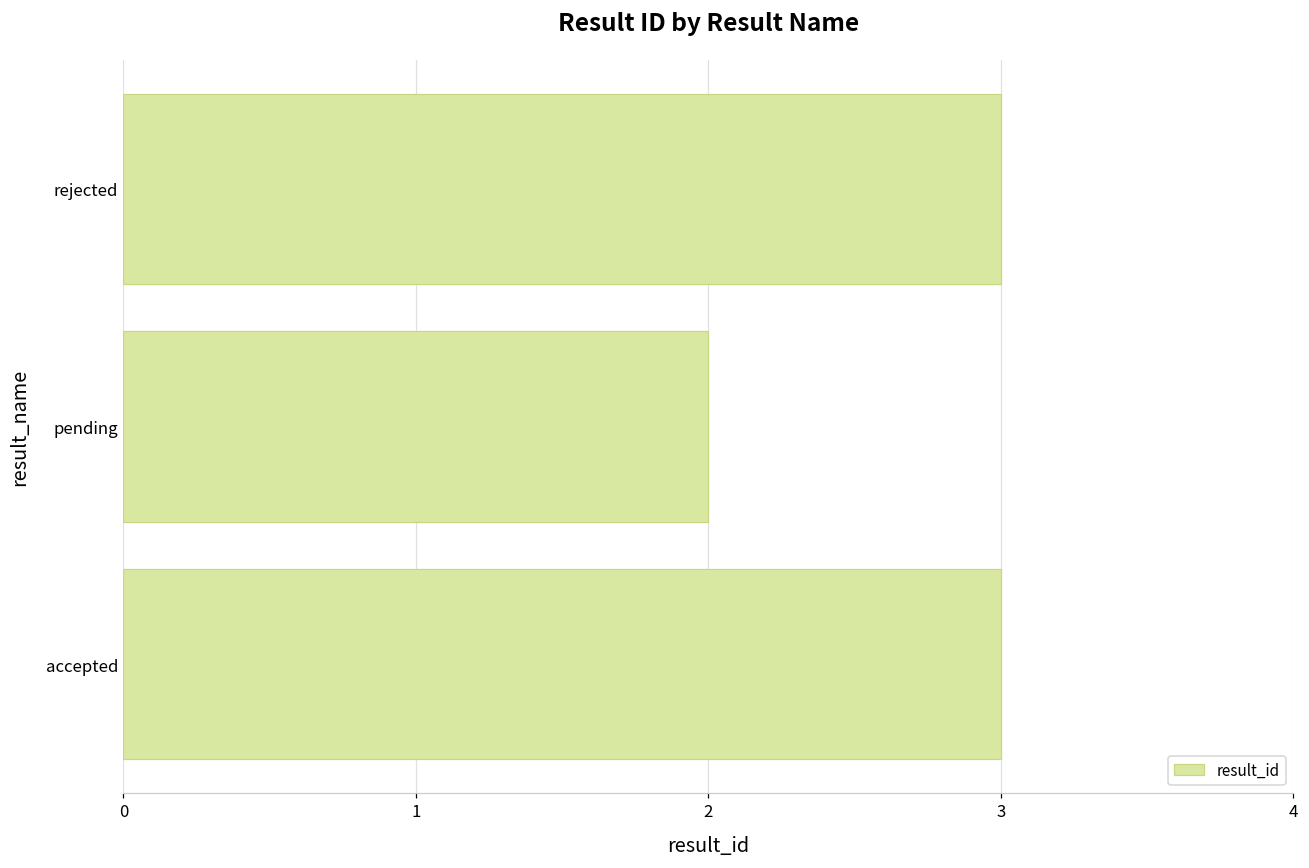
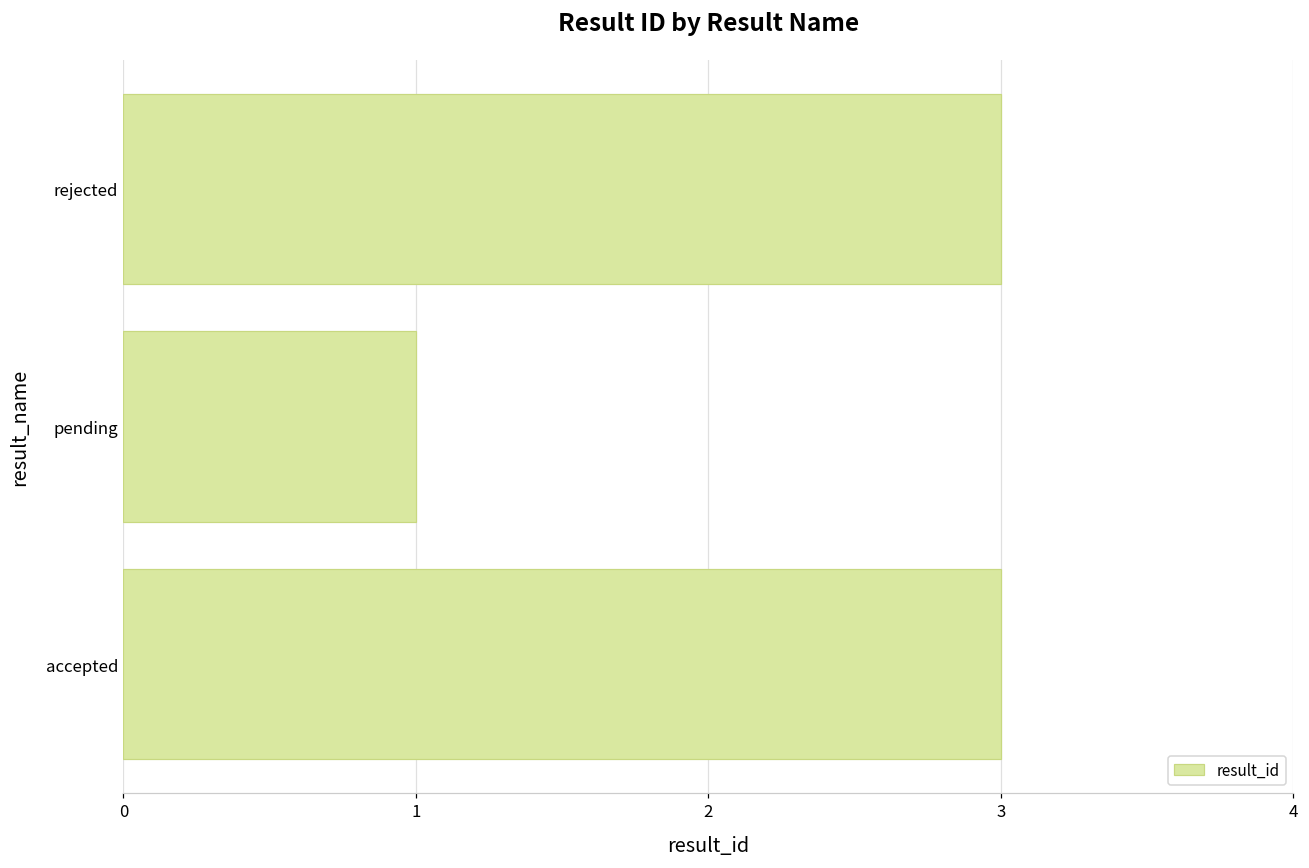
pending: 2 -> 1
